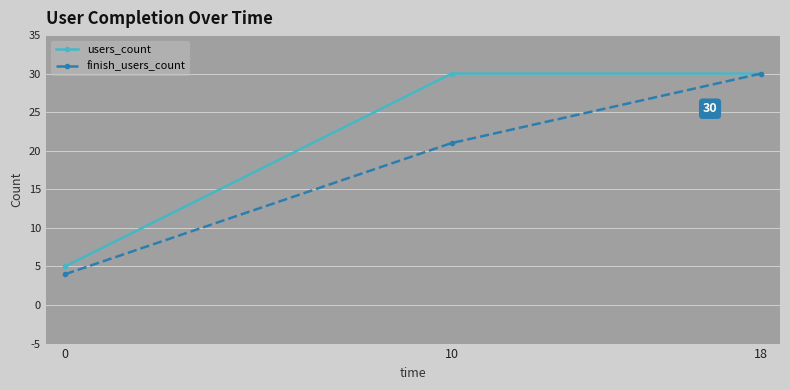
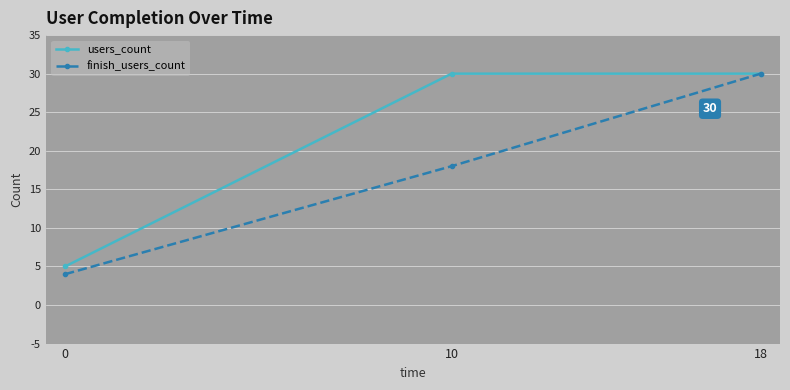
finish_users_count, 10: 21 -> 18
